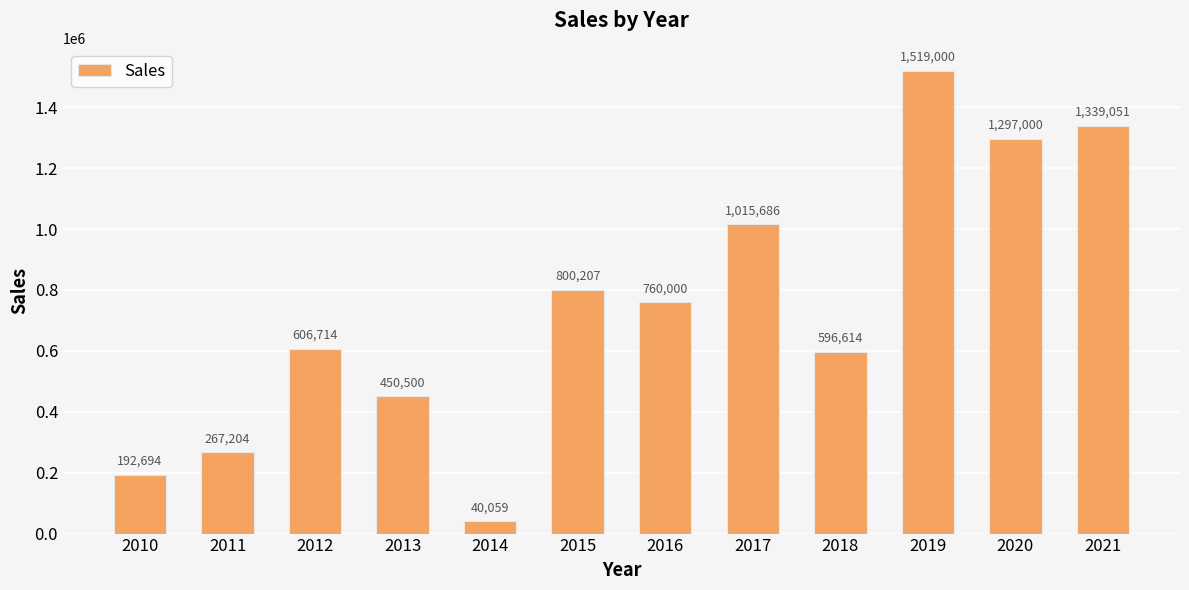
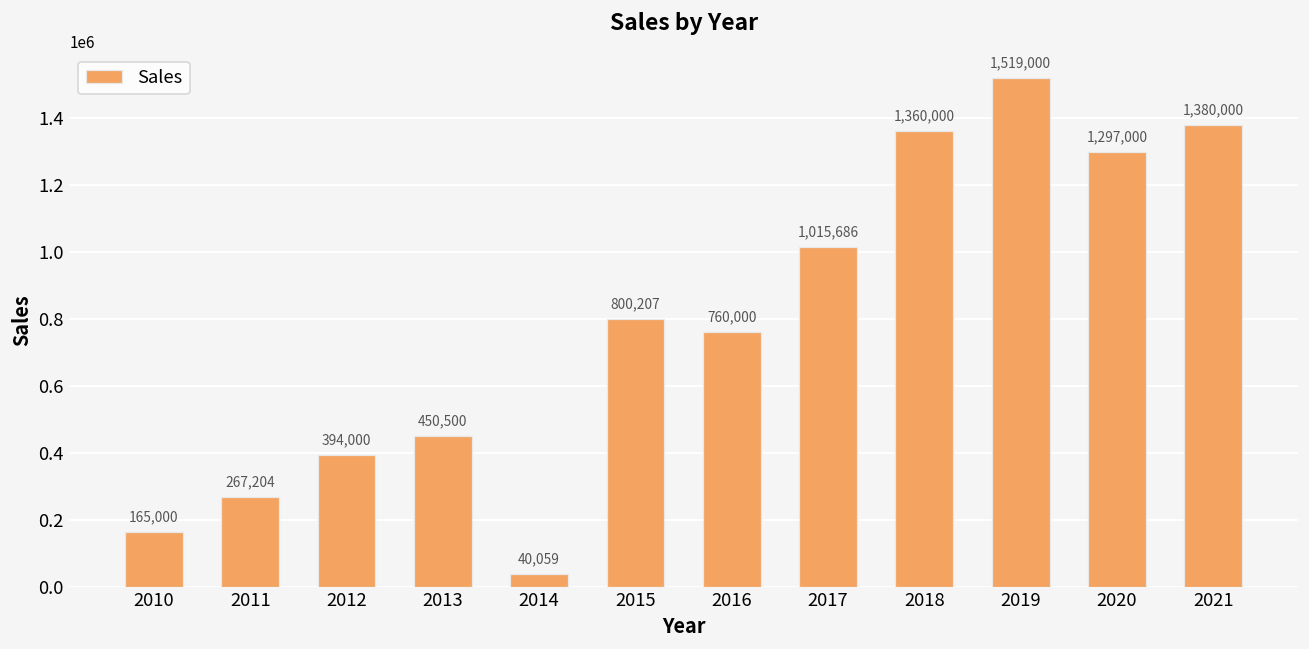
2010: 192,694 -> 165,000
2012: 606,714 -> 394,000
2018: 596,614 -> 1,360,000
2021: 1,339,051 -> 1,380,000
